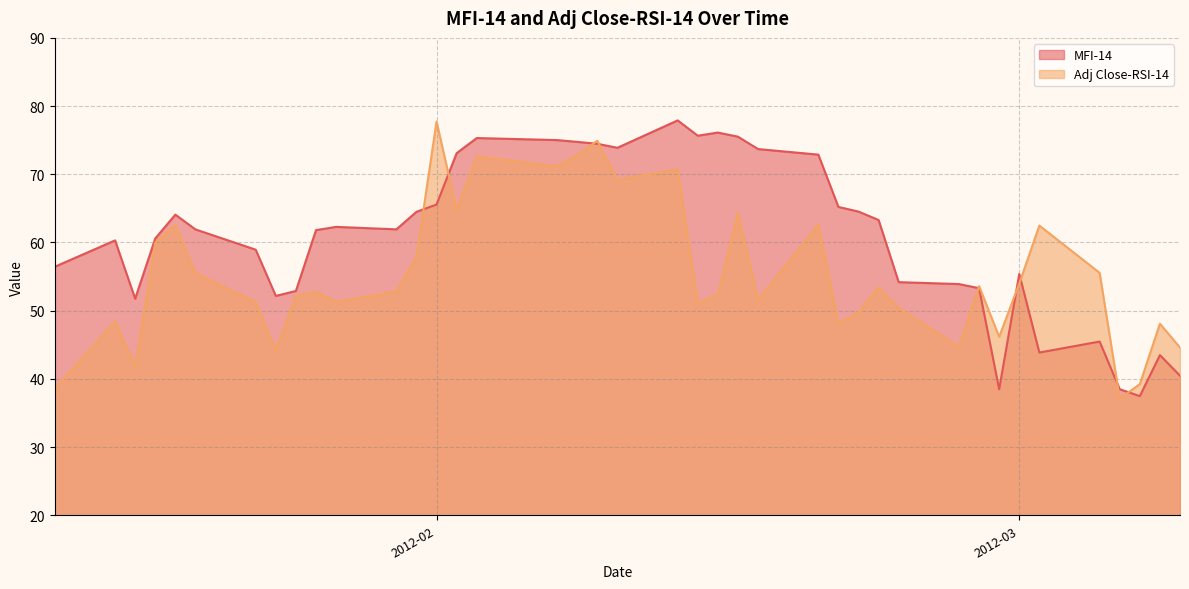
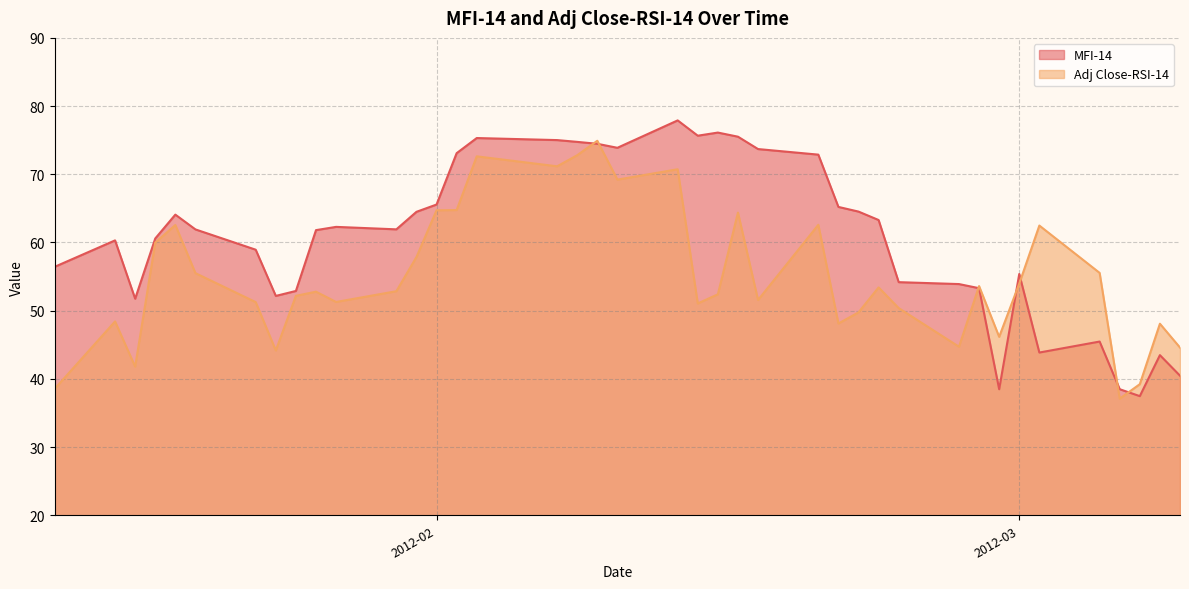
Adj Close-RSI-14, 2012-02: 78 -> 65
